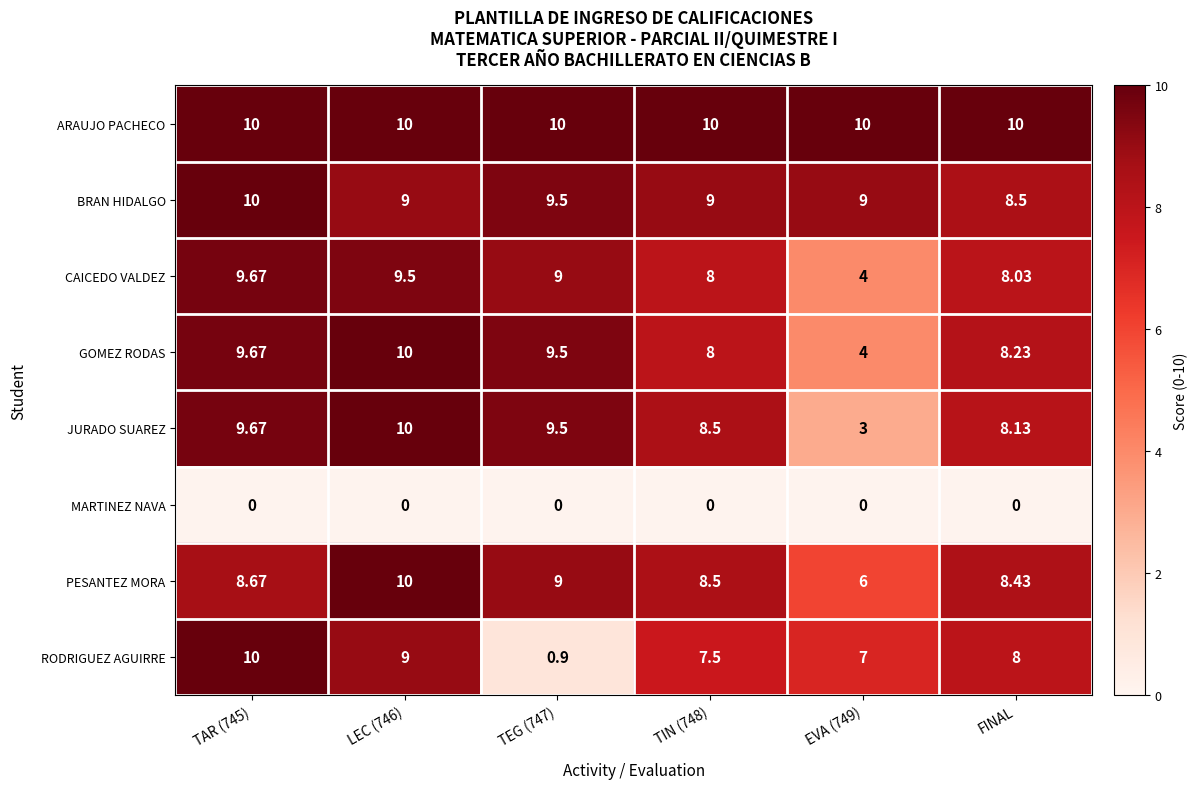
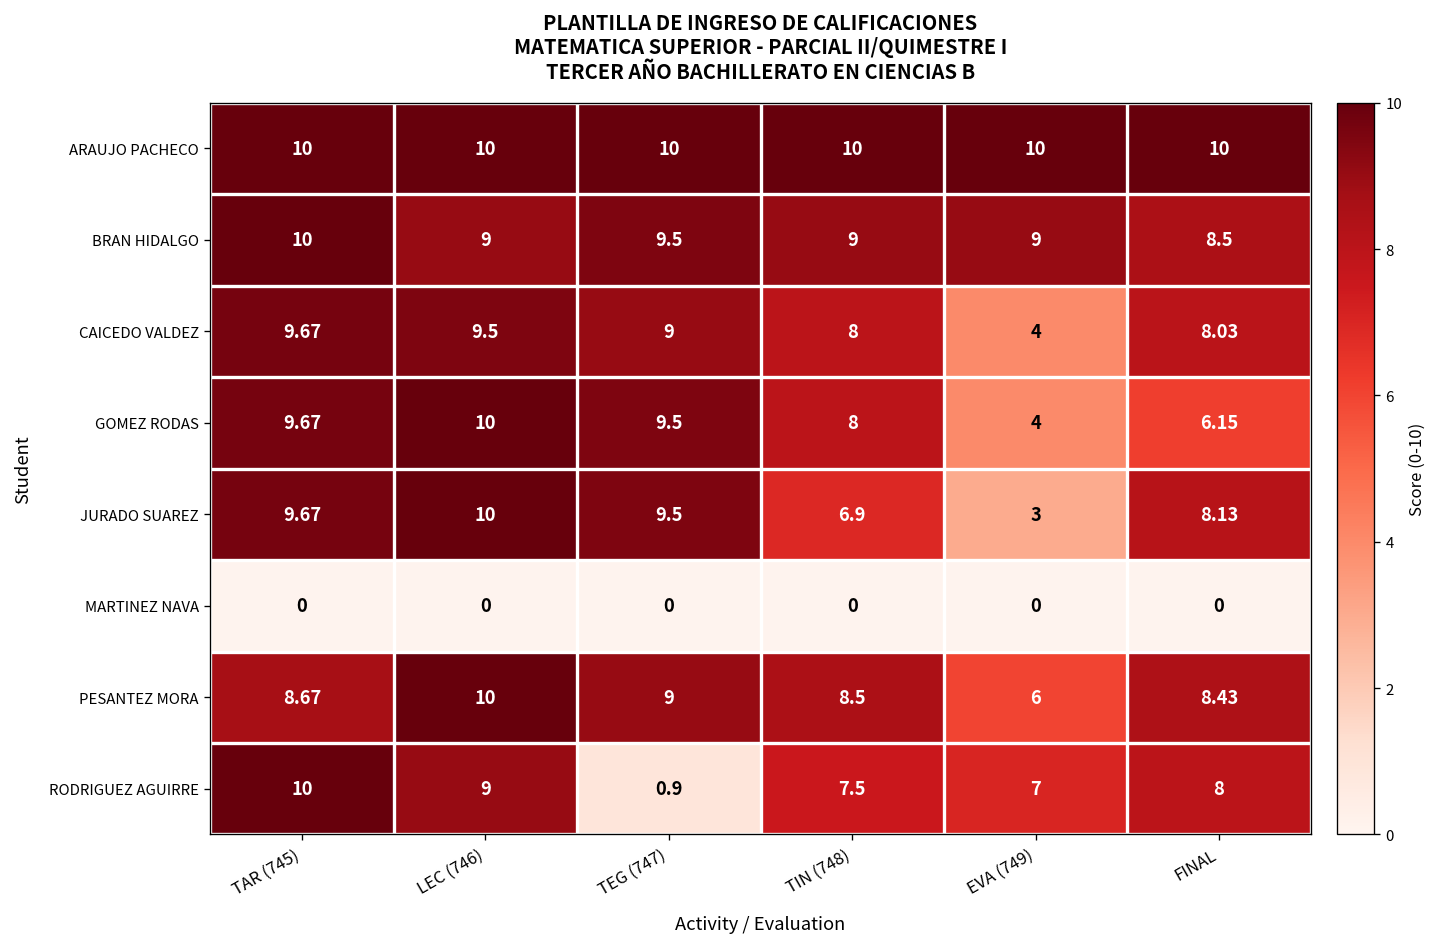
GOMEZ RODAS, FINAL: 8.23 -> 6.15
JURADO SUAREZ, TIN (748): 8.5 -> 6.9
